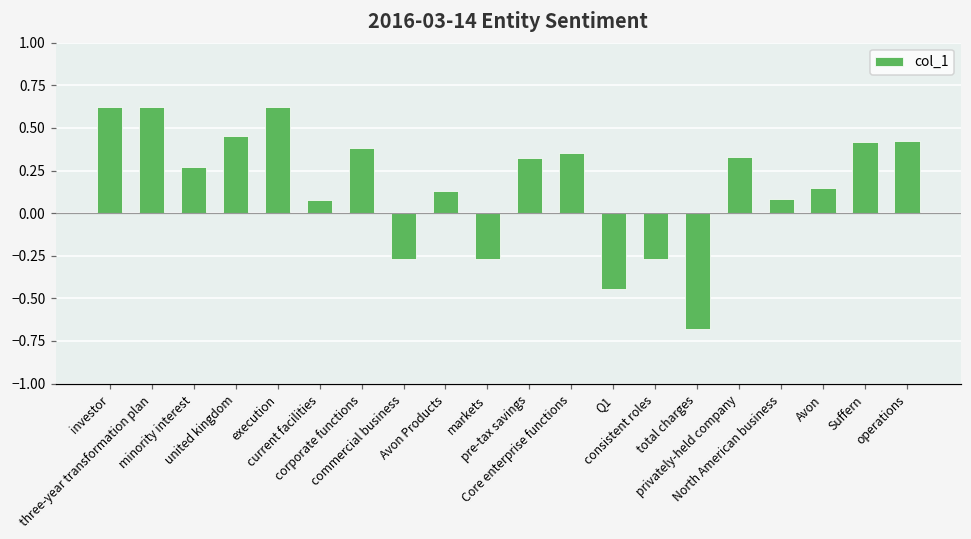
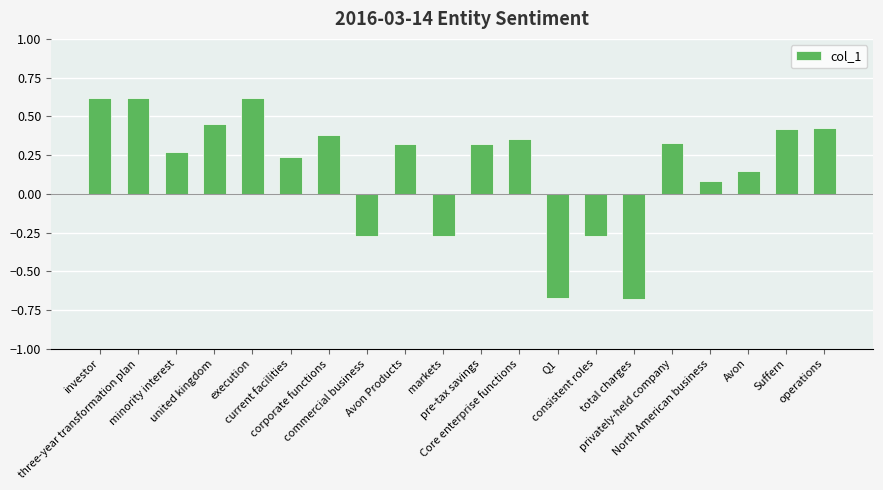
current facilities: 0.08 -> 0.23
Avon Products: 0.13 -> 0.32
Q1: -0.44 -> -0.67
